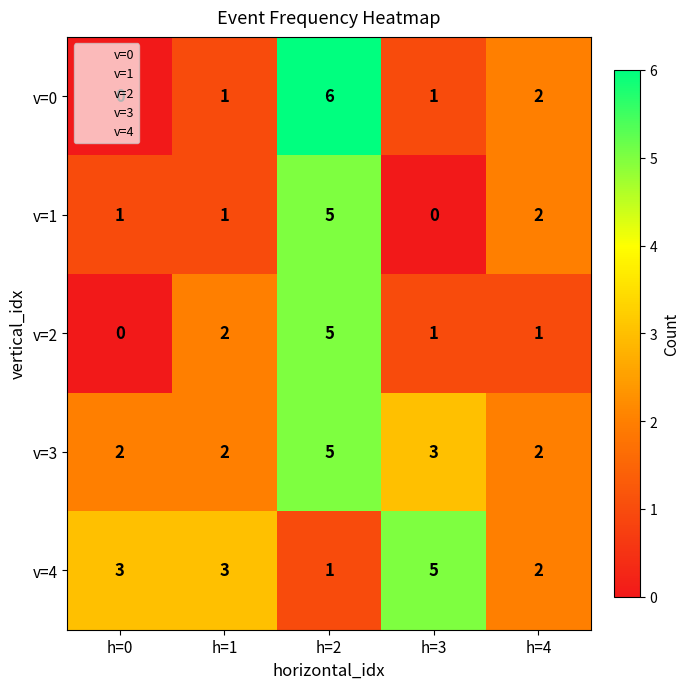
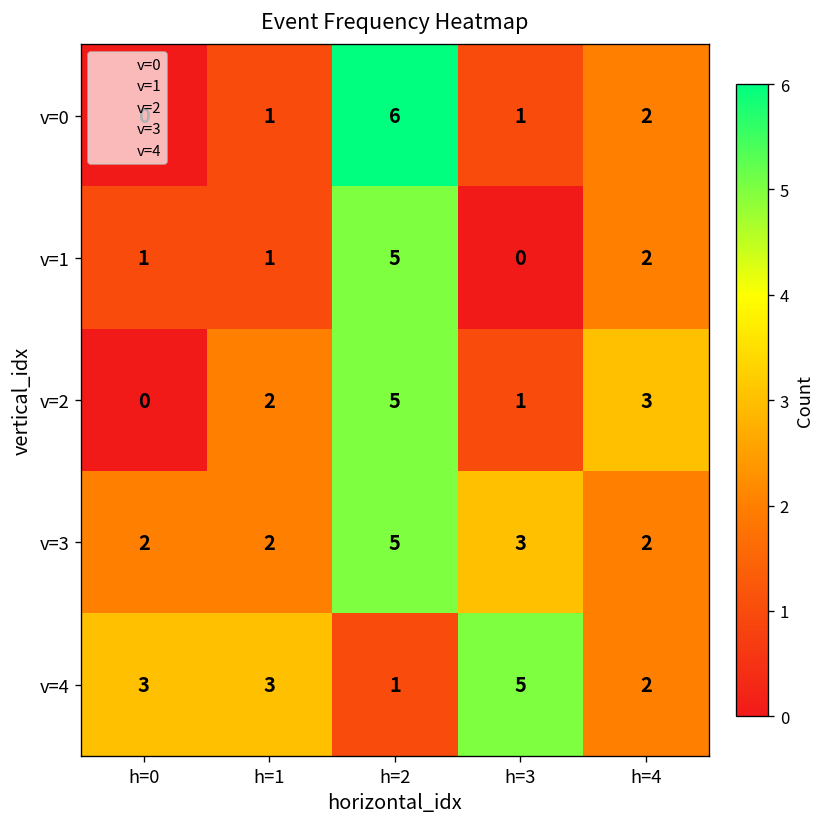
v=2, h=4: 1 -> 3
